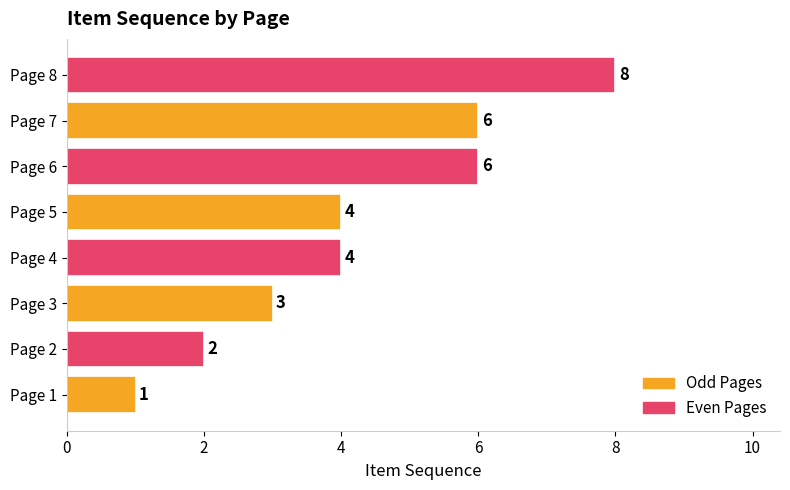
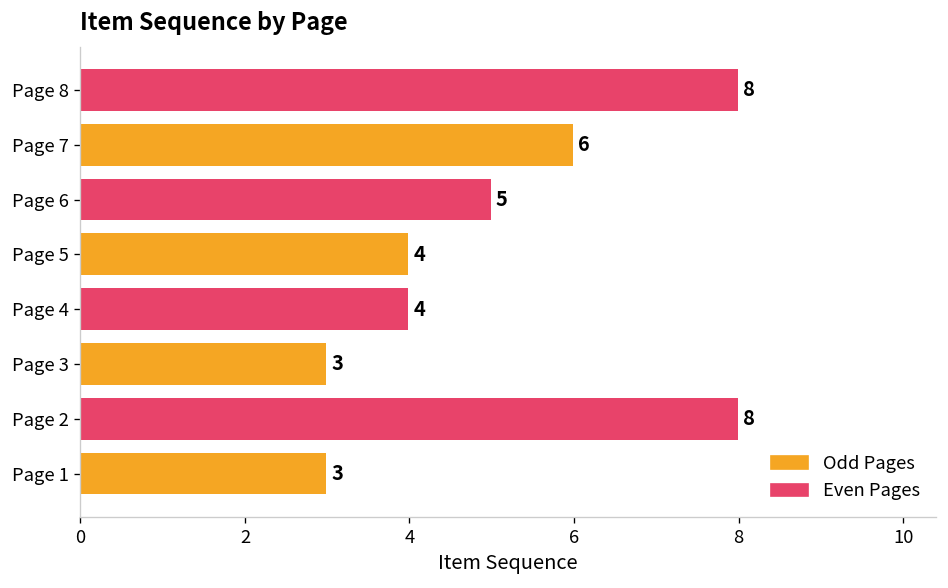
Page 6: 6 -> 5
Page 2: 2 -> 8
Page 1: 1 -> 3
